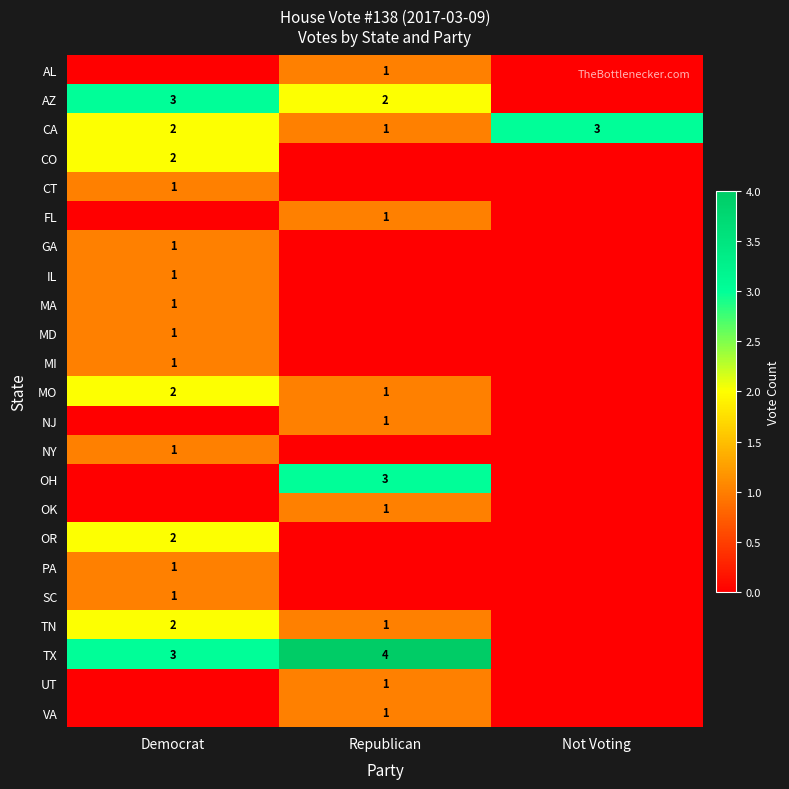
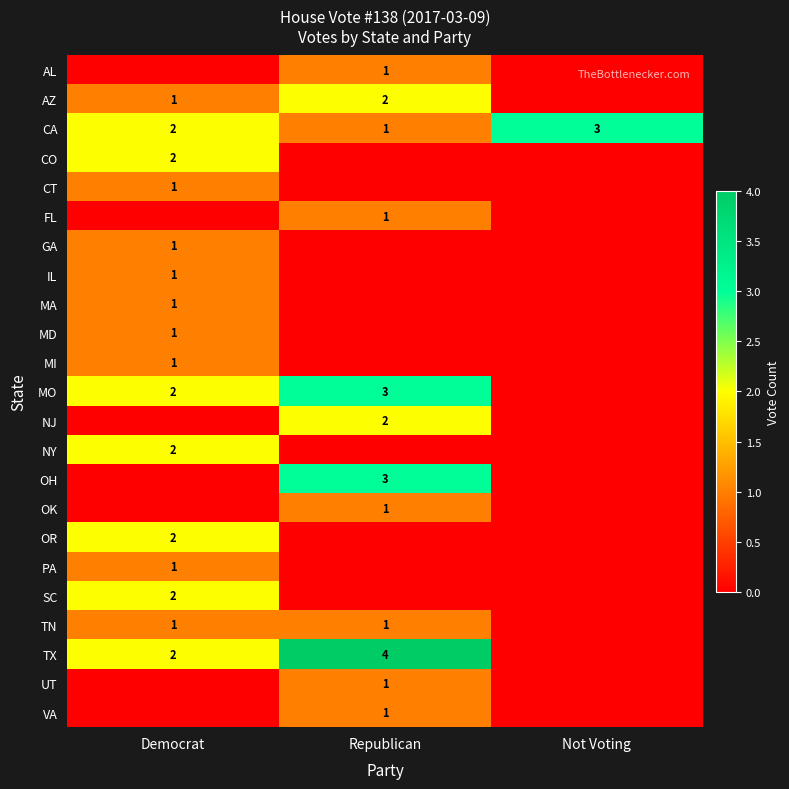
AZ, Democrat: 3 -> 1
MO, Republican: 1 -> 3
NJ, Republican: 1 -> 2
NY, Democrat: 1 -> 2
SC, Democrat: 1 -> 2
TN, Democrat: 2 -> 1
TX, Democrat: 3 -> 2
